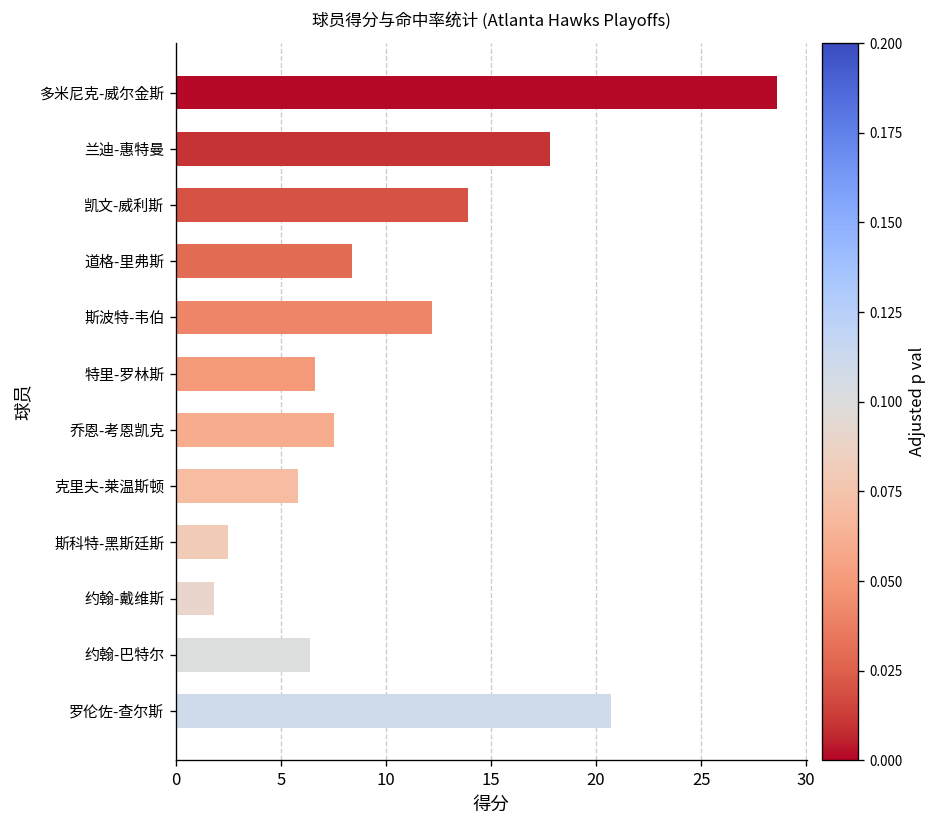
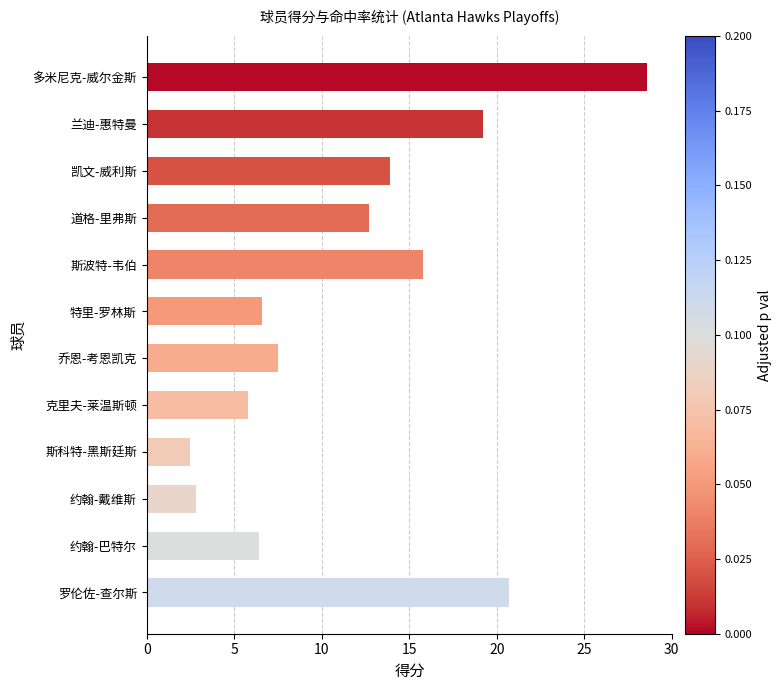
兰迪-惠特曼: 17.8 -> 19.2
道格-里弗斯: 8.4 -> 12.7
斯波特-韦伯: 12.2 -> 15.8
约翰-戴维斯: 1.8 -> 2.8
